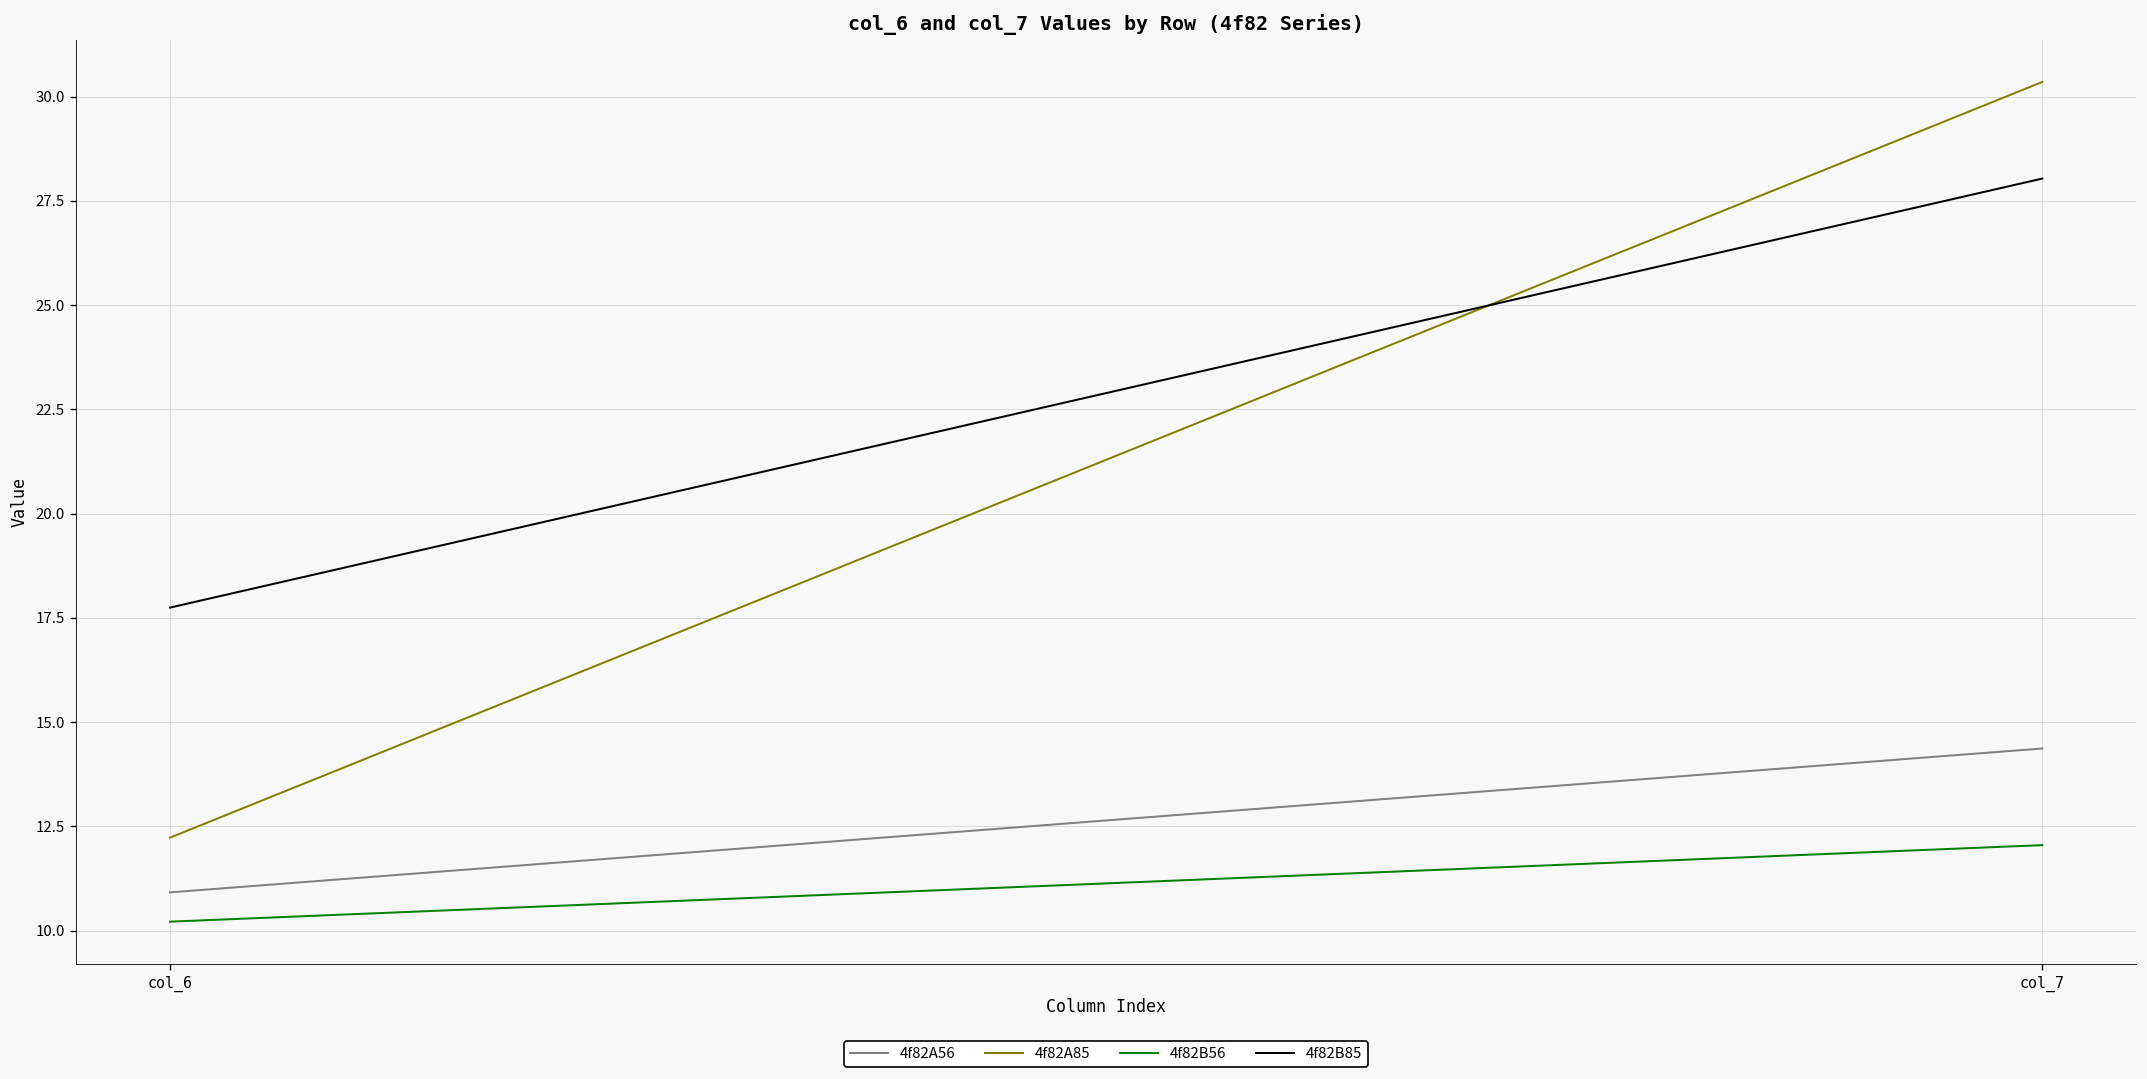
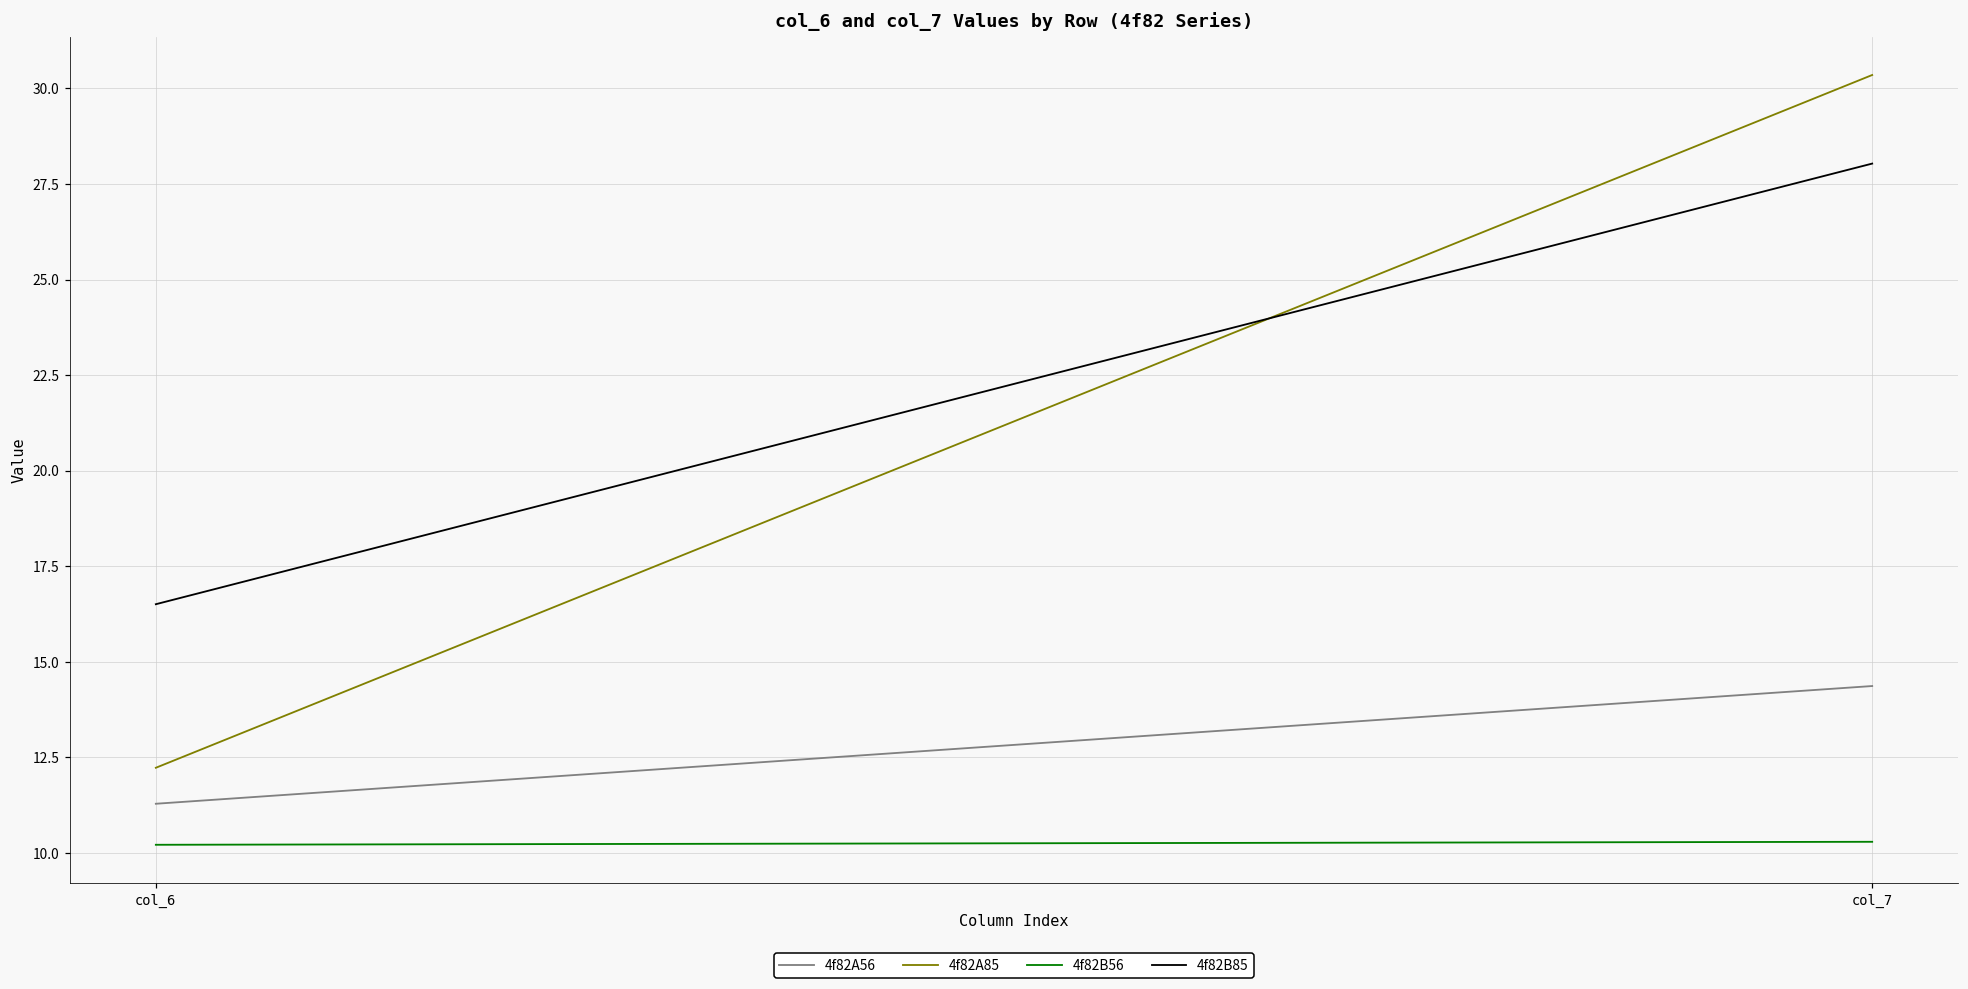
4f82A56, col_6: 10.9 -> 11.3
4f82B85, col_6: 17.7 -> 16.5
4f82B56, col_7: 12.1 -> 10.3
